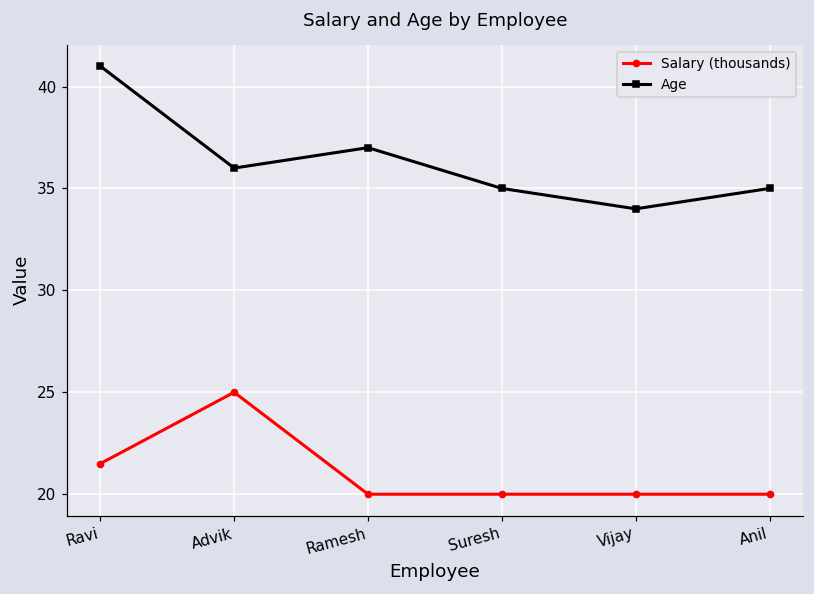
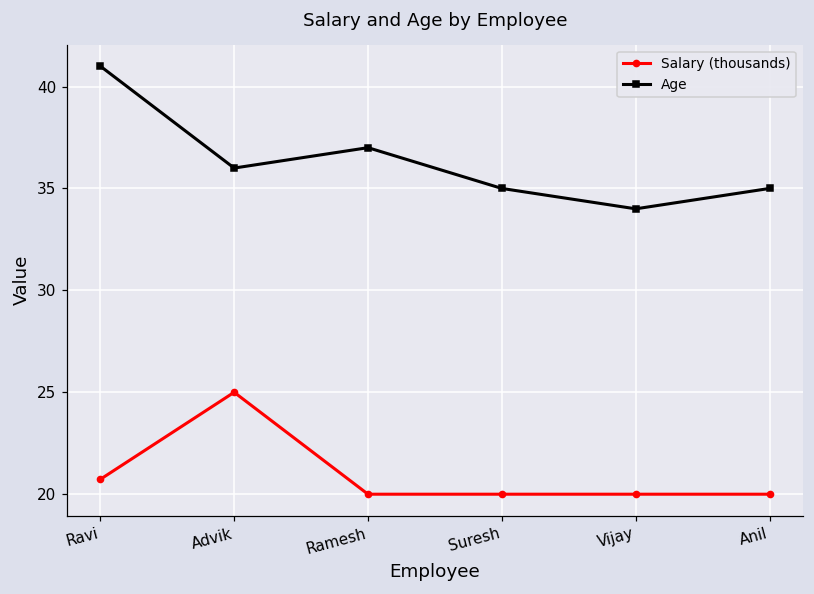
Salary (thousands), Ravi: 21.5 -> 20.7
